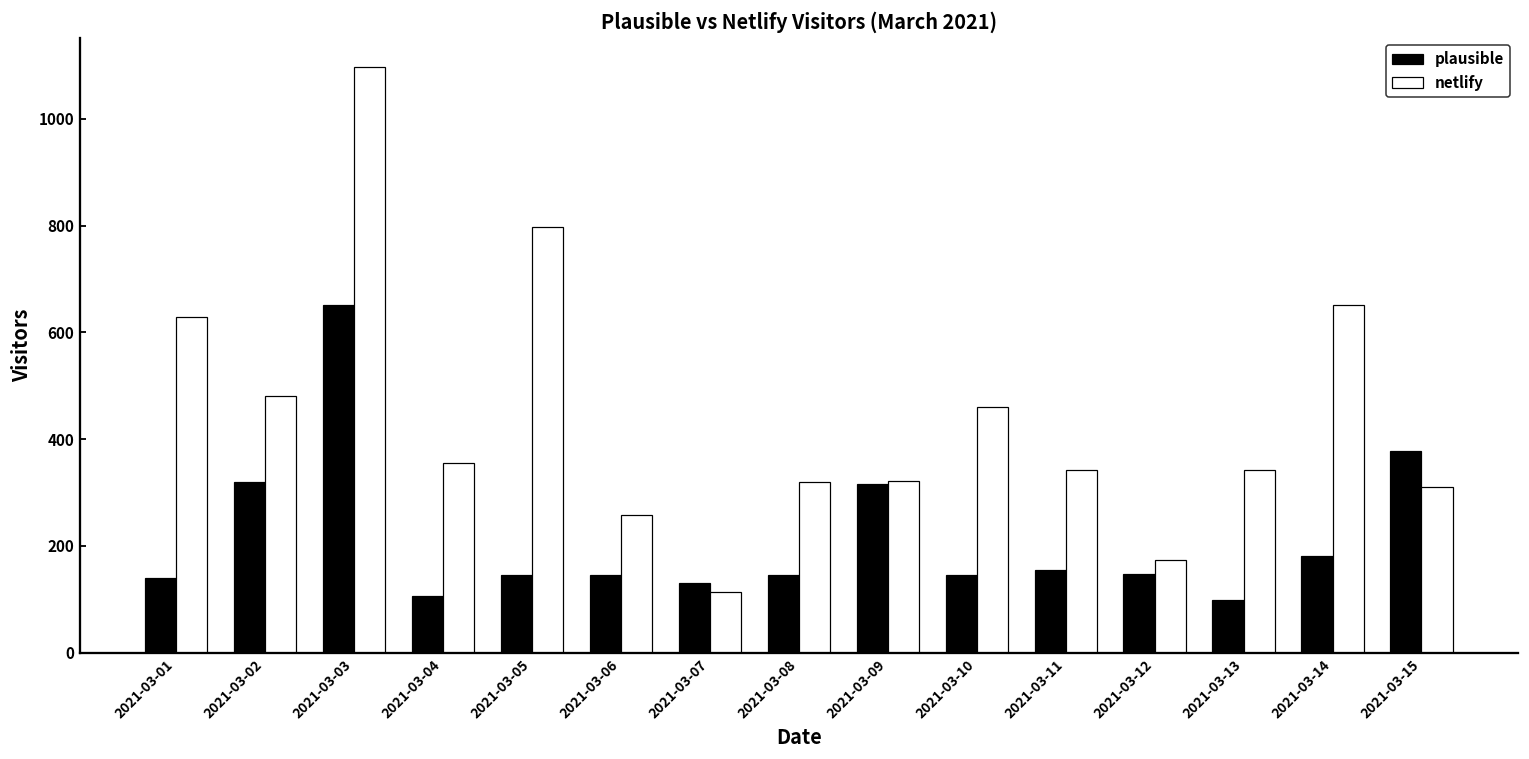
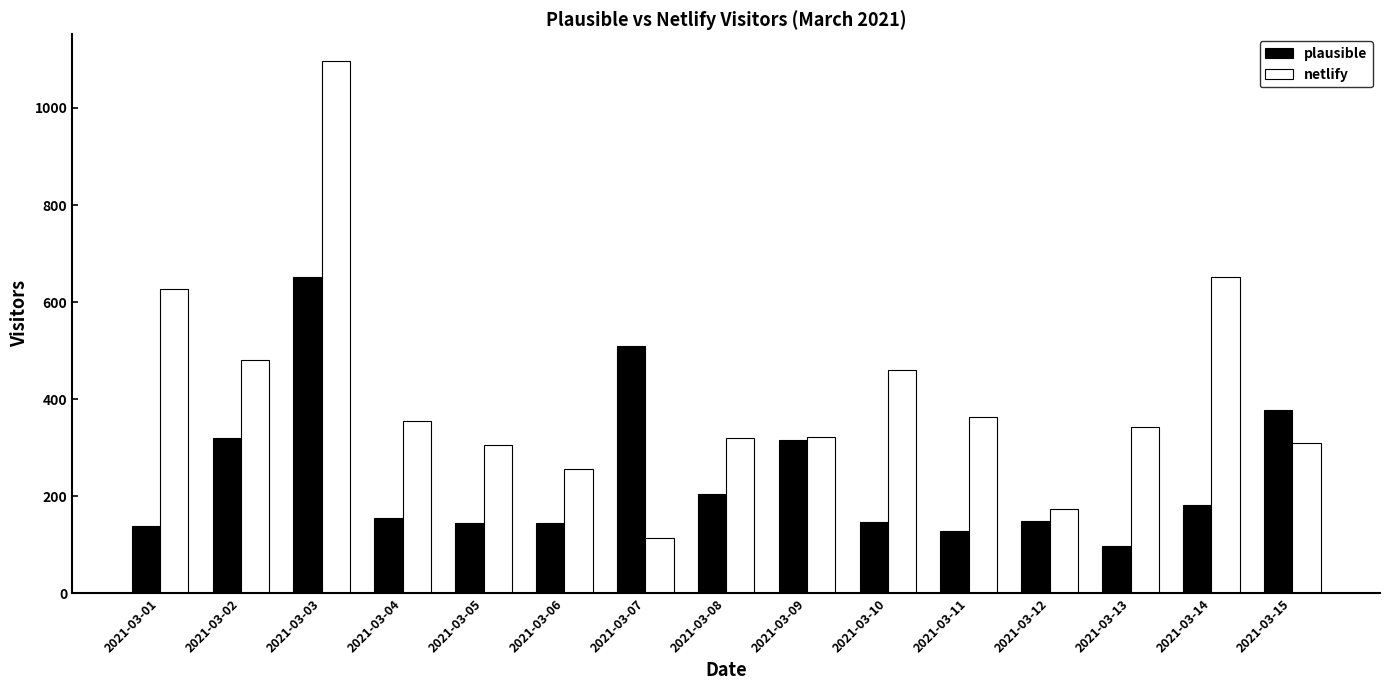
plausible, 2021-03-04: 110 -> 160
netlify, 2021-03-05: 800 -> 310
plausible, 2021-03-07: 130 -> 510
plausible, 2021-03-08: 150 -> 210
plausible, 2021-03-11: 160 -> 130
netlify, 2021-03-11: 340 -> 360
